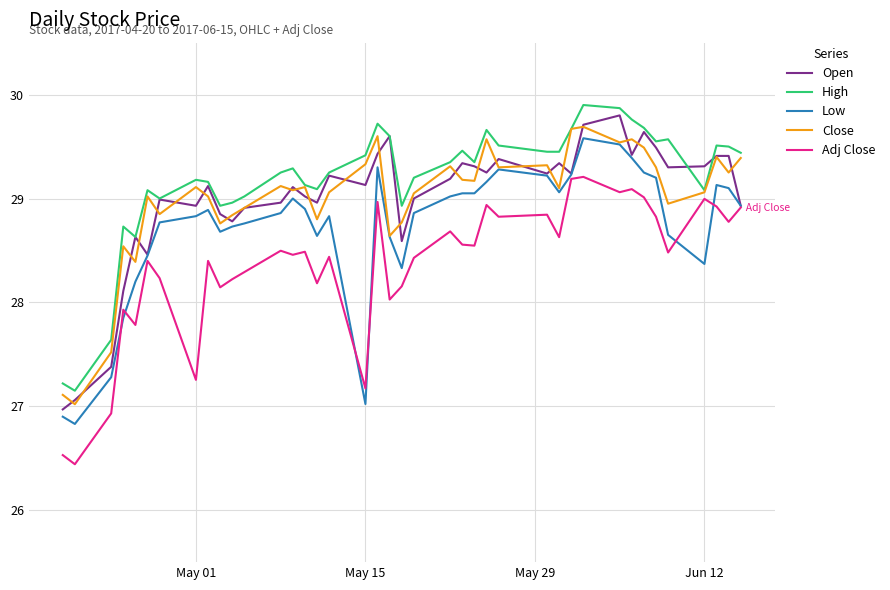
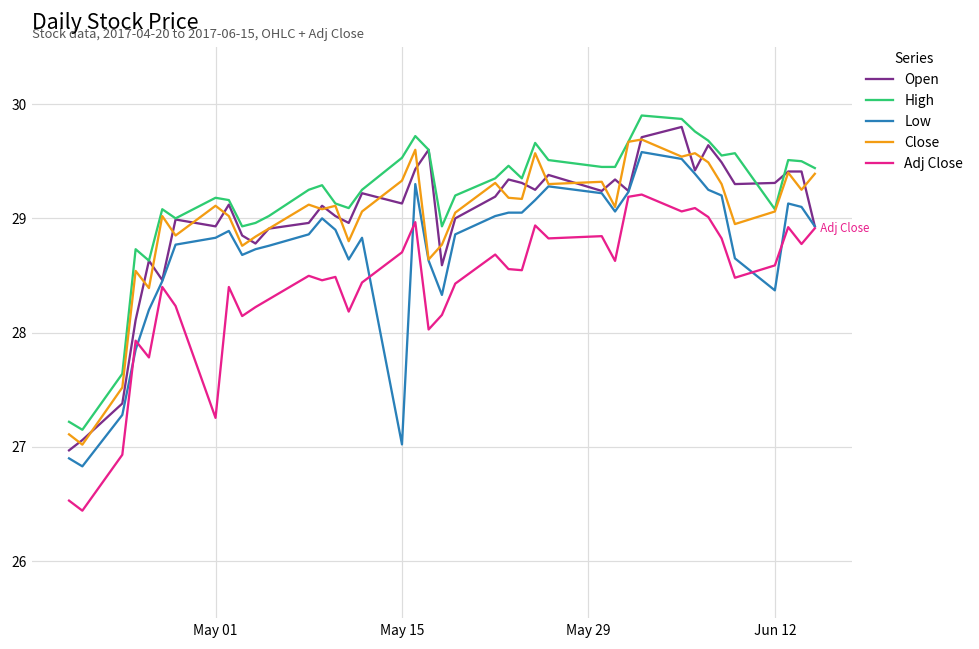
High, May 15: 29.42 -> 29.53
Adj Close, May 15: 27.17 -> 28.70
Adj Close, Jun 12: 29.00 -> 28.59
